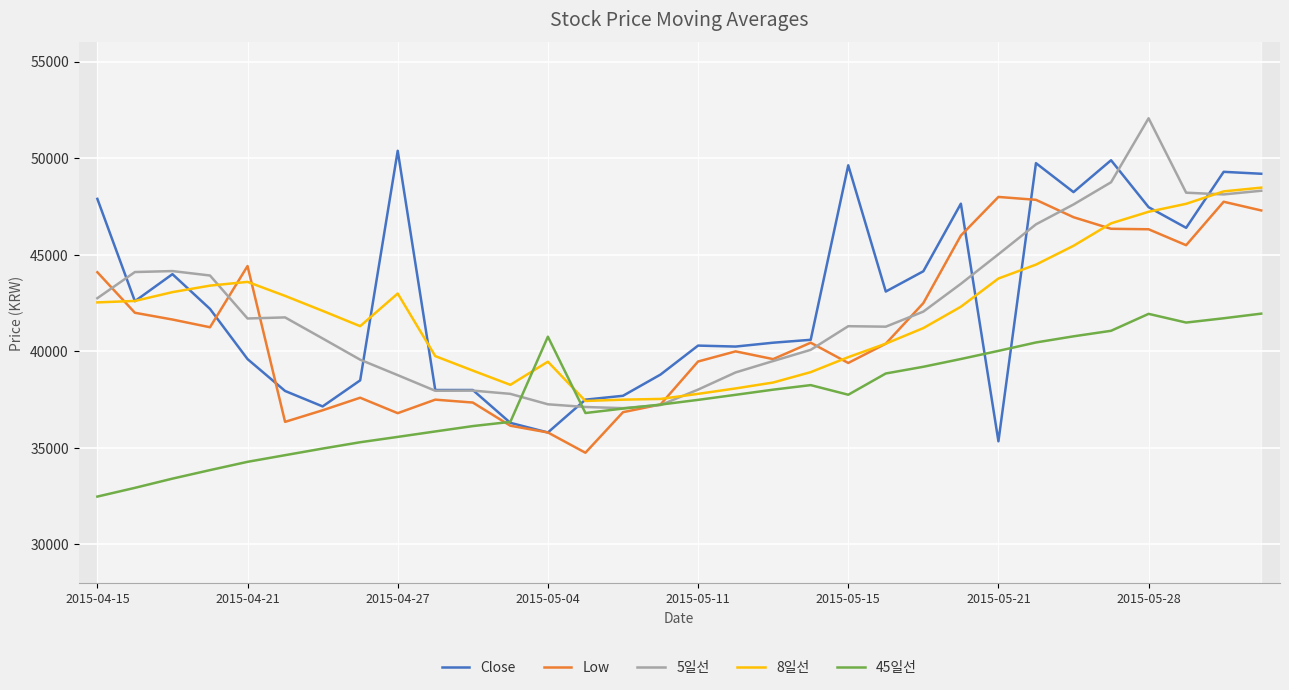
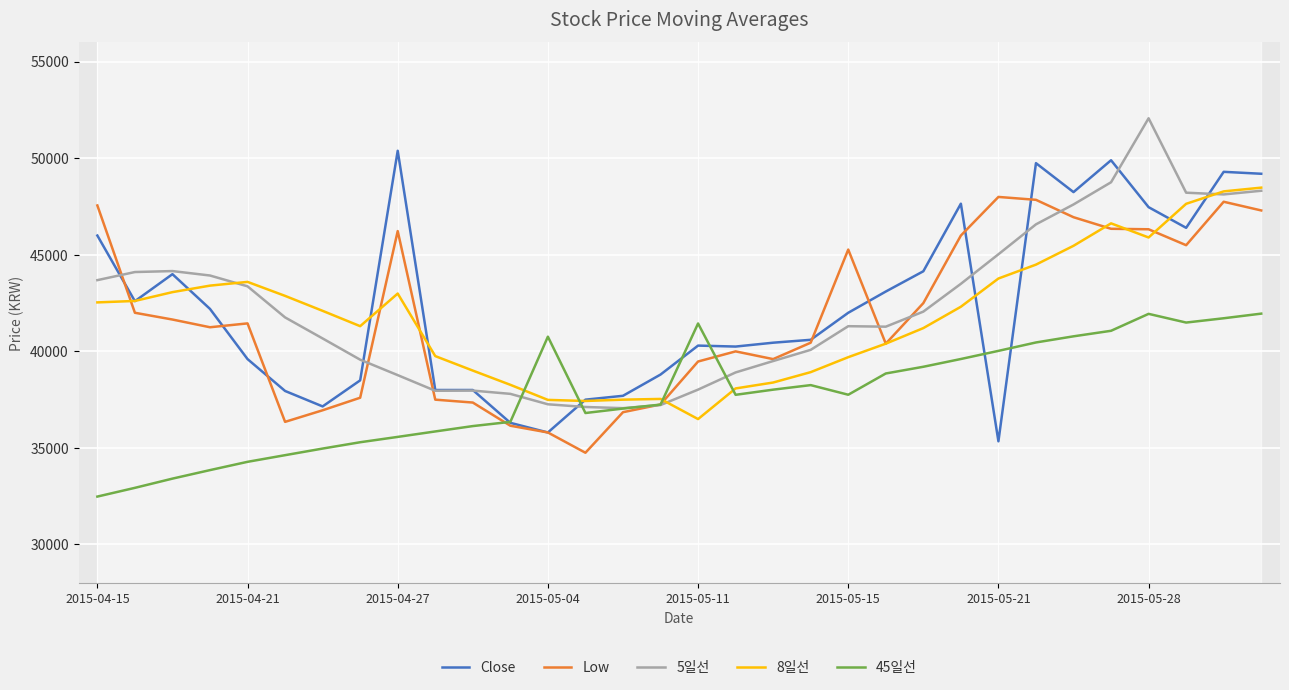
Close, 2015-04-15: 47900 -> 46000
Low, 2015-04-15: 44100 -> 47600
5일선, 2015-04-15: 42800 -> 43700
Low, 2015-04-21: 44400 -> 41500
5일선, 2015-04-21: 41700 -> 43400
Low, 2015-04-27: 36800 -> 46200
8일선, 2015-05-04: 39500 -> 37500
8일선, 2015-05-11: 37800 -> 36500
45일선, 2015-05-11: 37500 -> 41400
Close, 2015-05-15: 49600 -> 42000
Low, 2015-05-15: 39400 -> 45300
8일선, 2015-05-28: 47200 -> 45900
